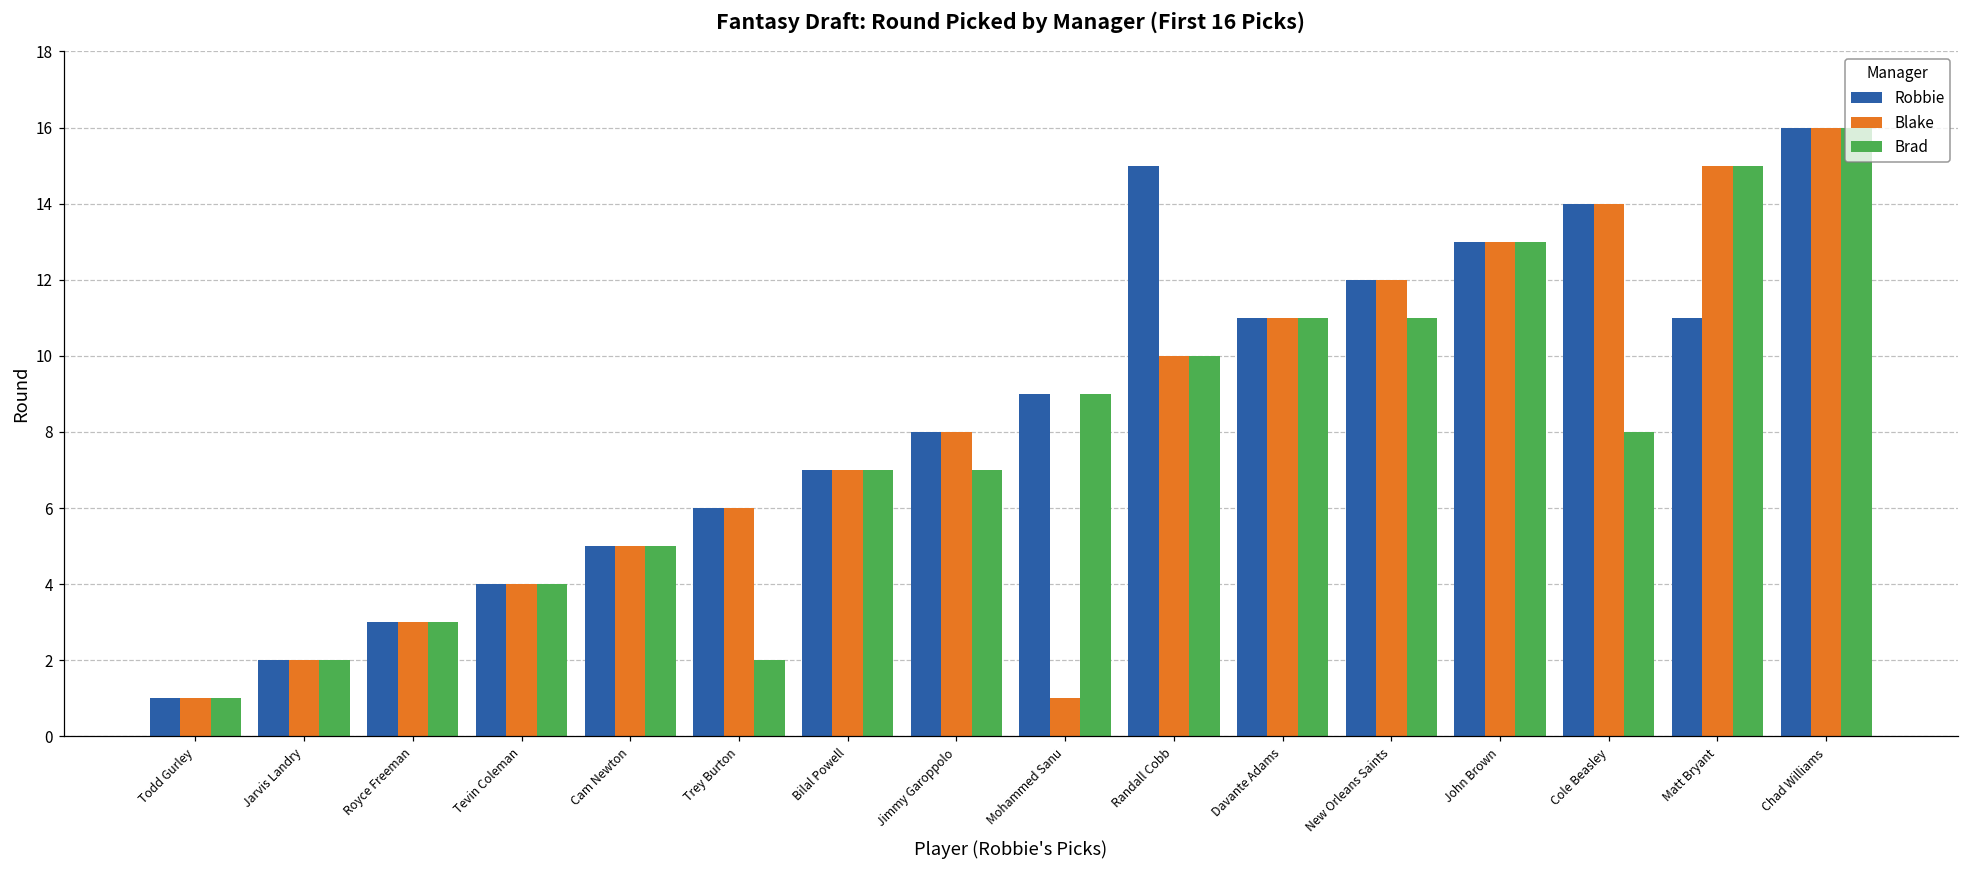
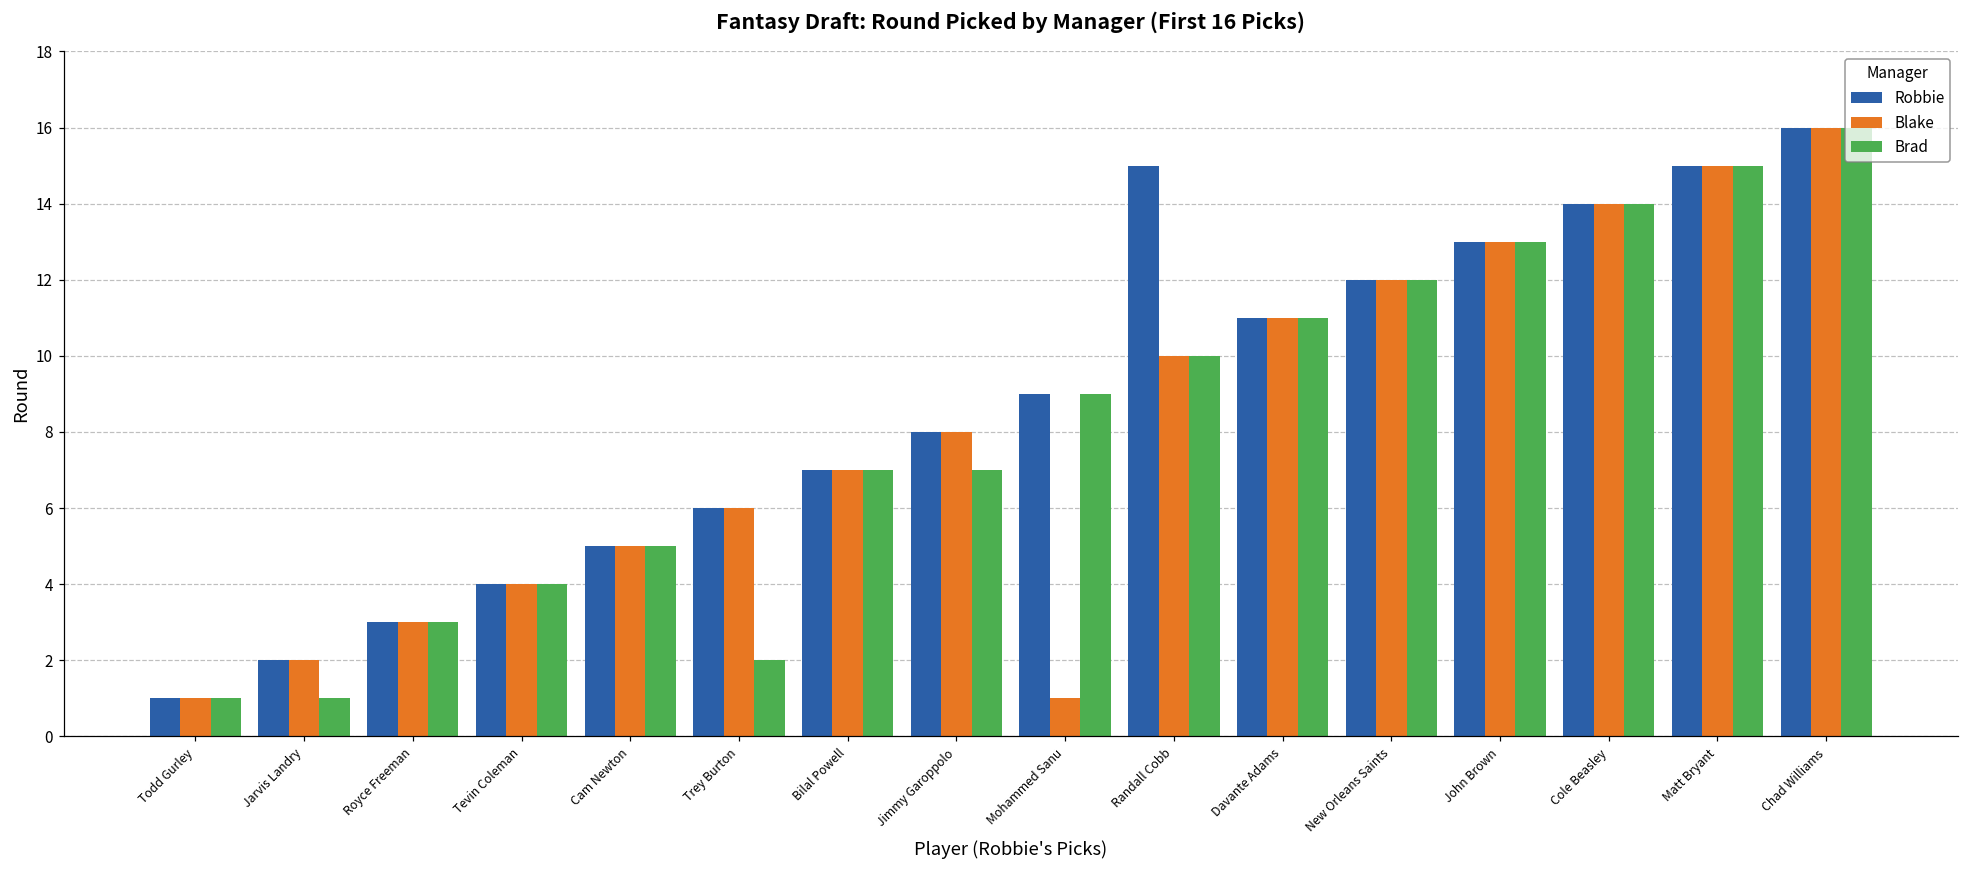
Brad, Jarvis Landry: 2 -> 1
Brad, New Orleans Saints: 11 -> 12
Brad, Cole Beasley: 8 -> 14
Robbie, Matt Bryant: 11 -> 15
